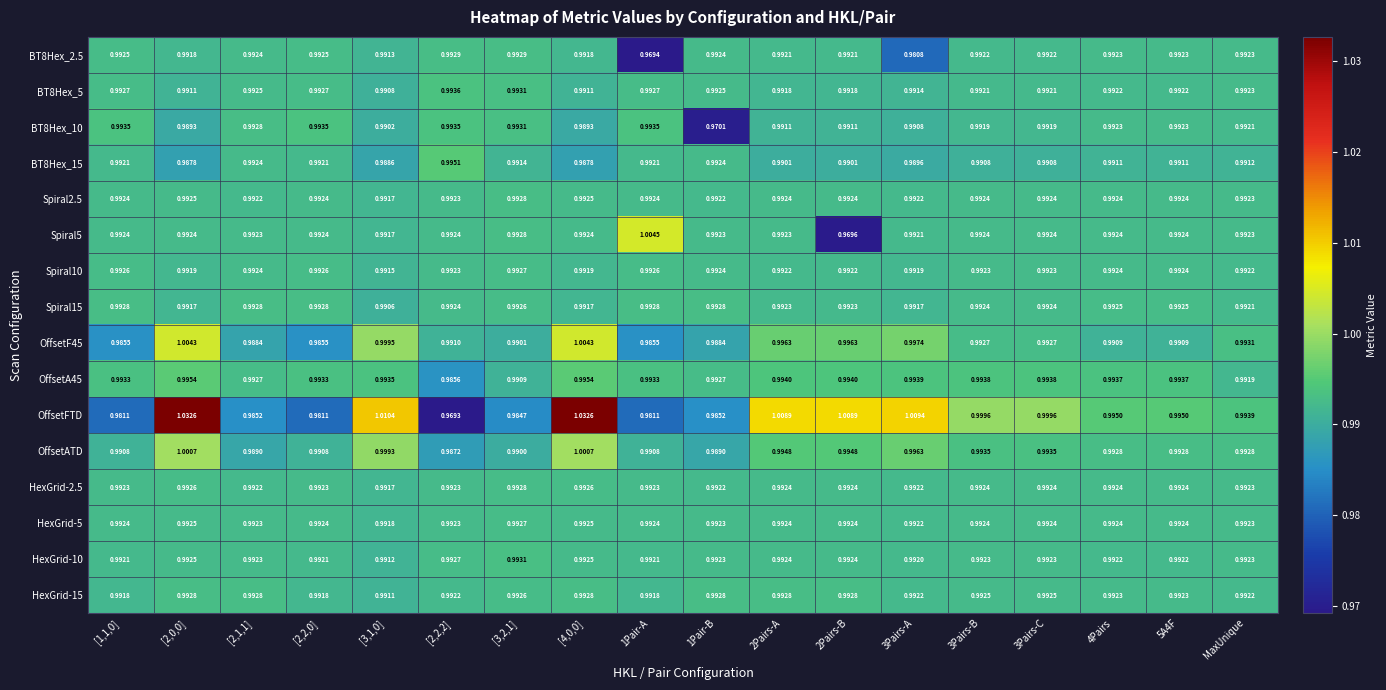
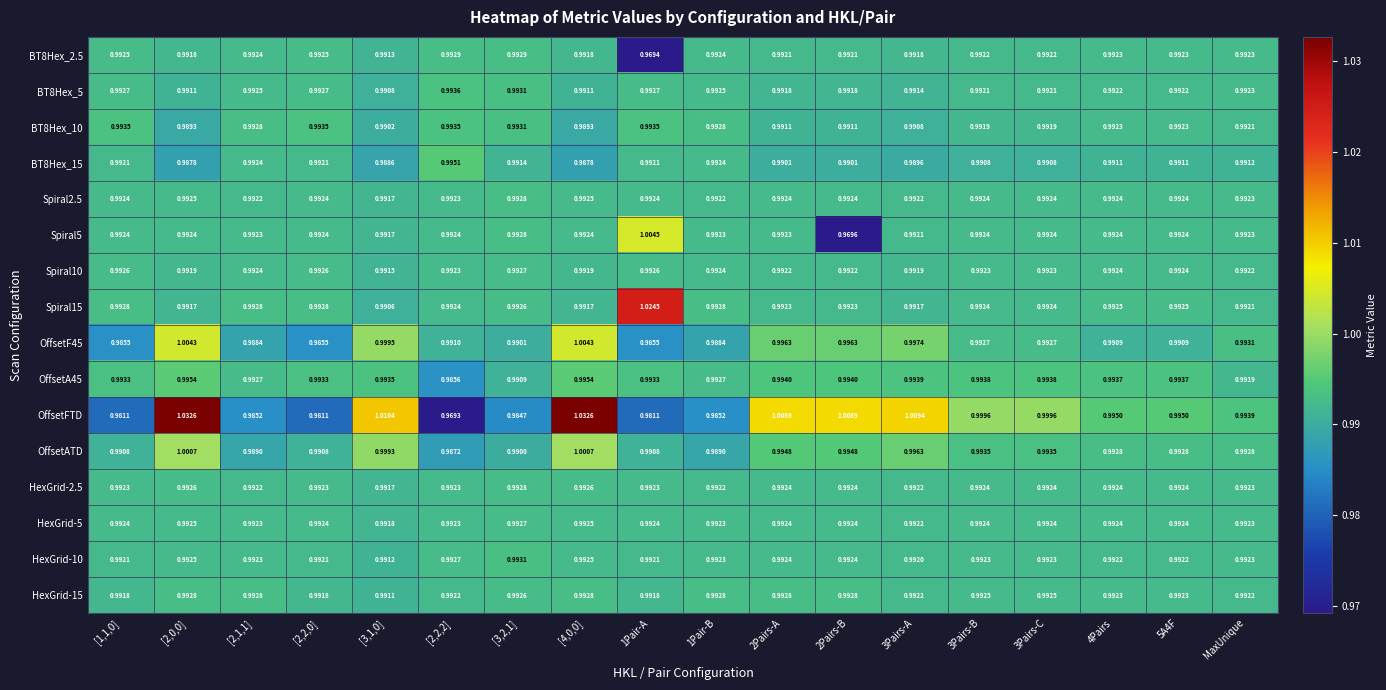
BT8Hex_2.5, 3Pairs-A: 0.9808 -> 0.9918
BT8Hex_10, 1Pair-B: 0.9701 -> 0.9928
Spiral15, 1Pair-A: 0.9928 -> 1.0245
